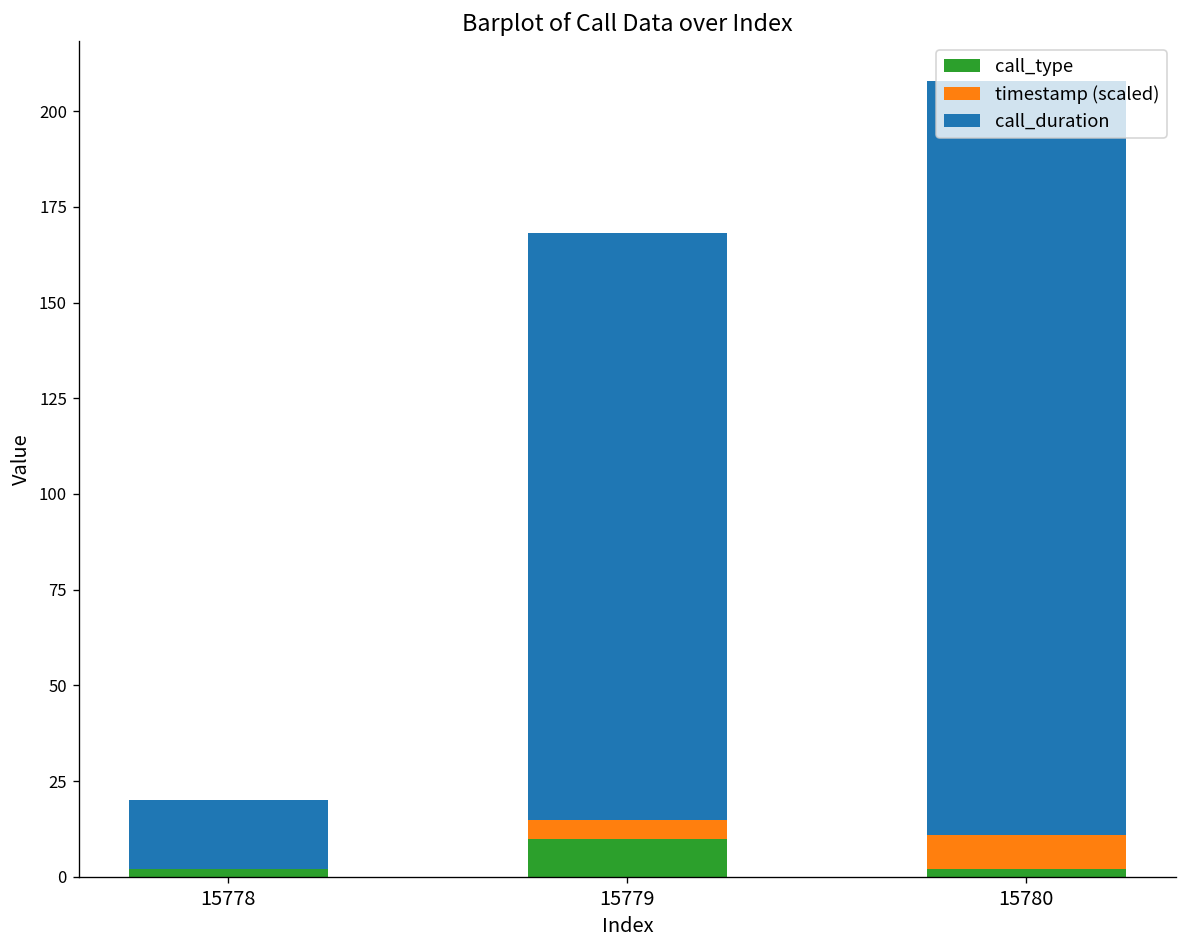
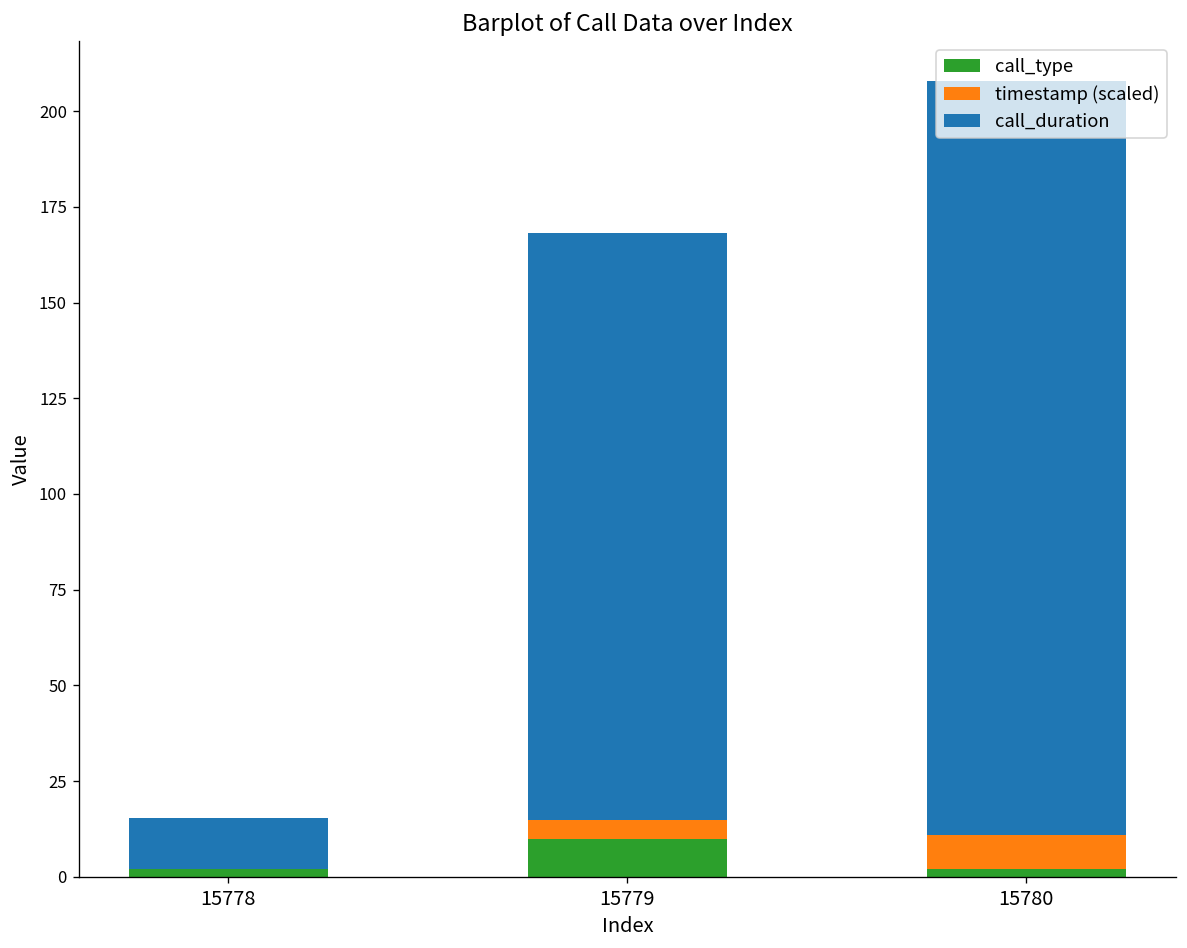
call_duration, 15778: 18 -> 13
